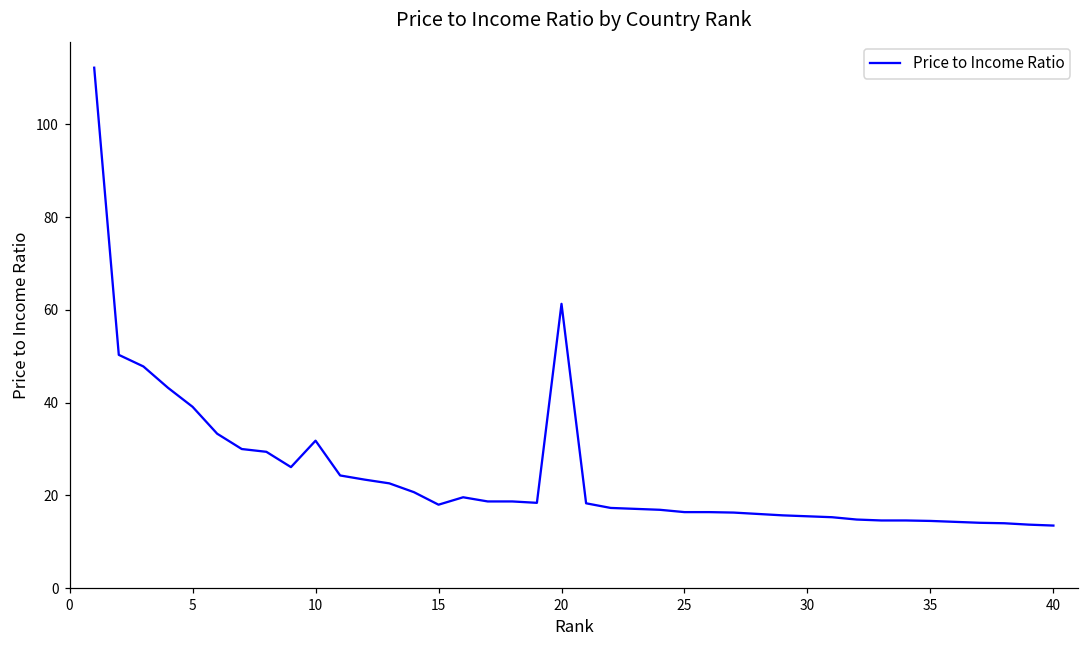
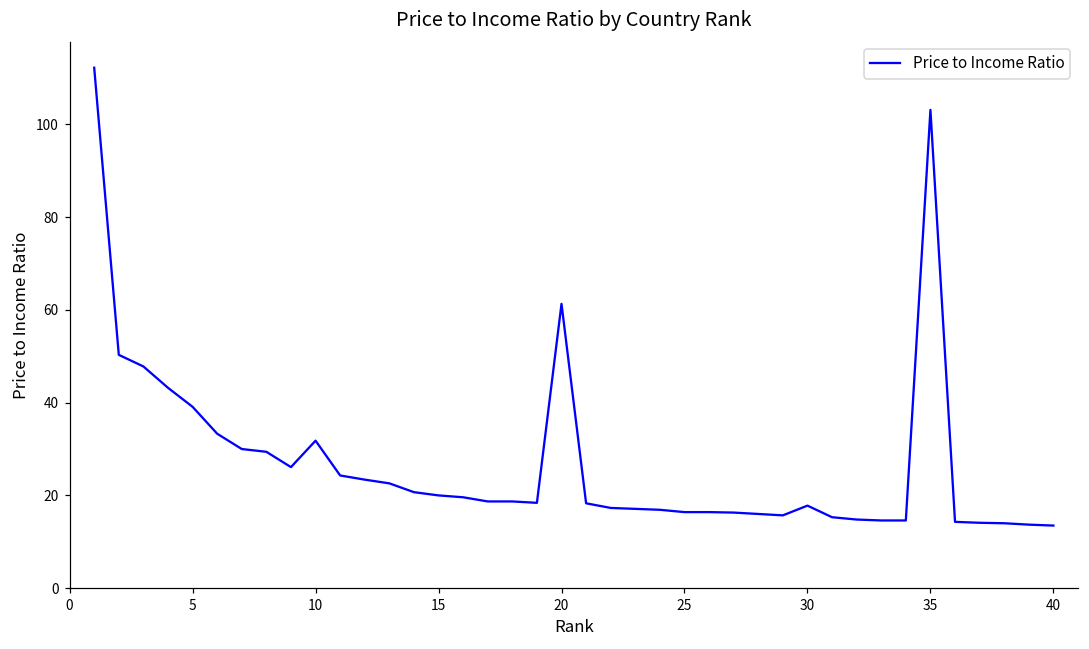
15: 18 -> 20
30: 16 -> 18
35: 15 -> 103
